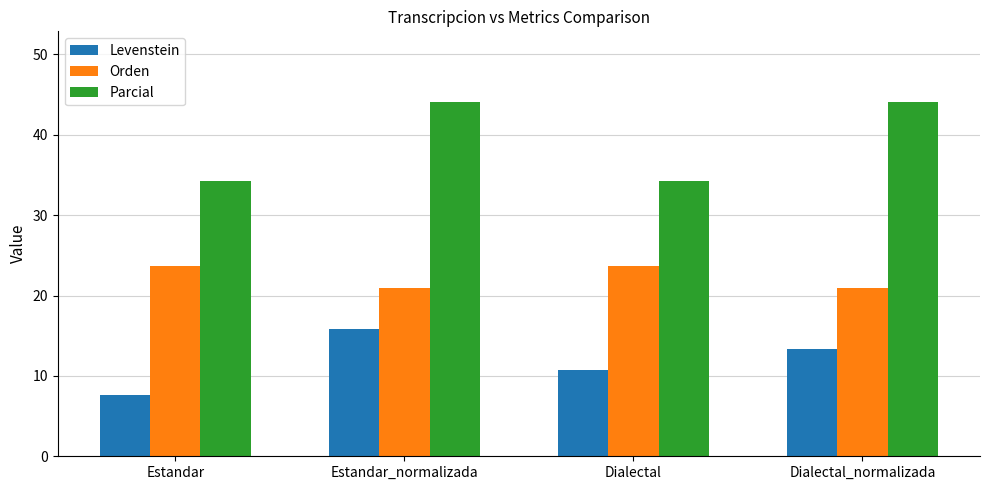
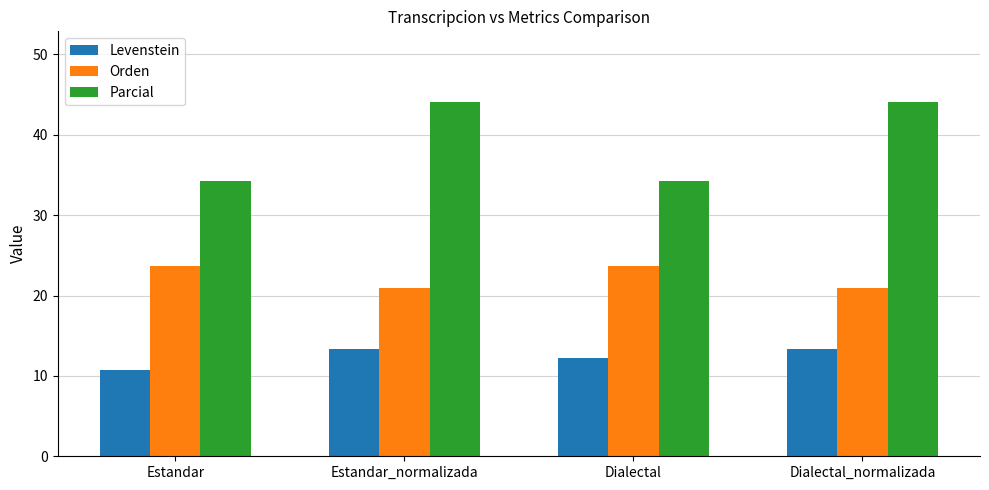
Levenstein, Estandar: 8 -> 11
Levenstein, Estandar_normalizada: 16 -> 13
Levenstein, Dialectal: 11 -> 12
